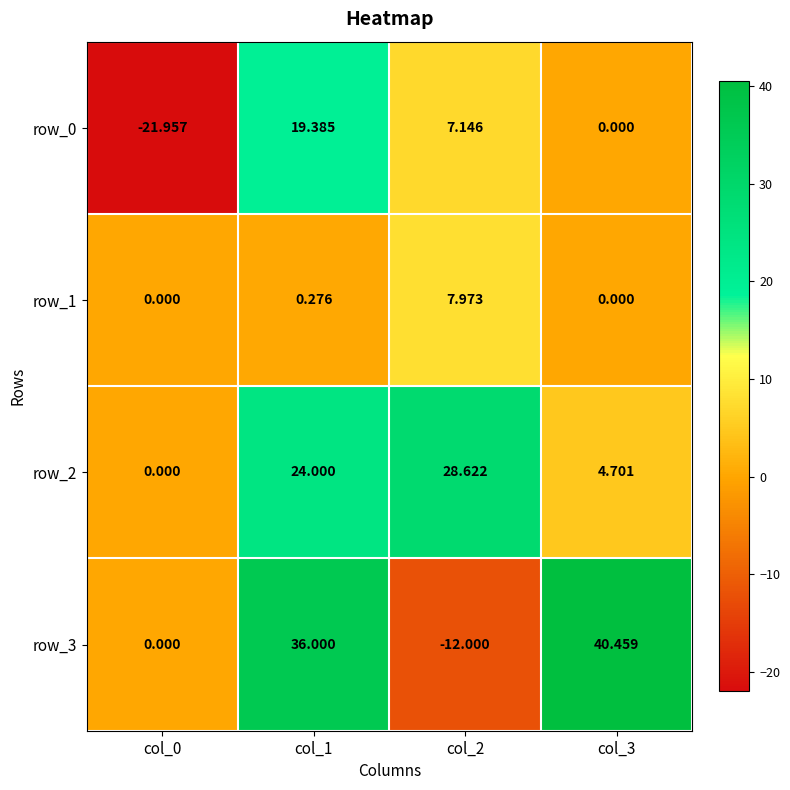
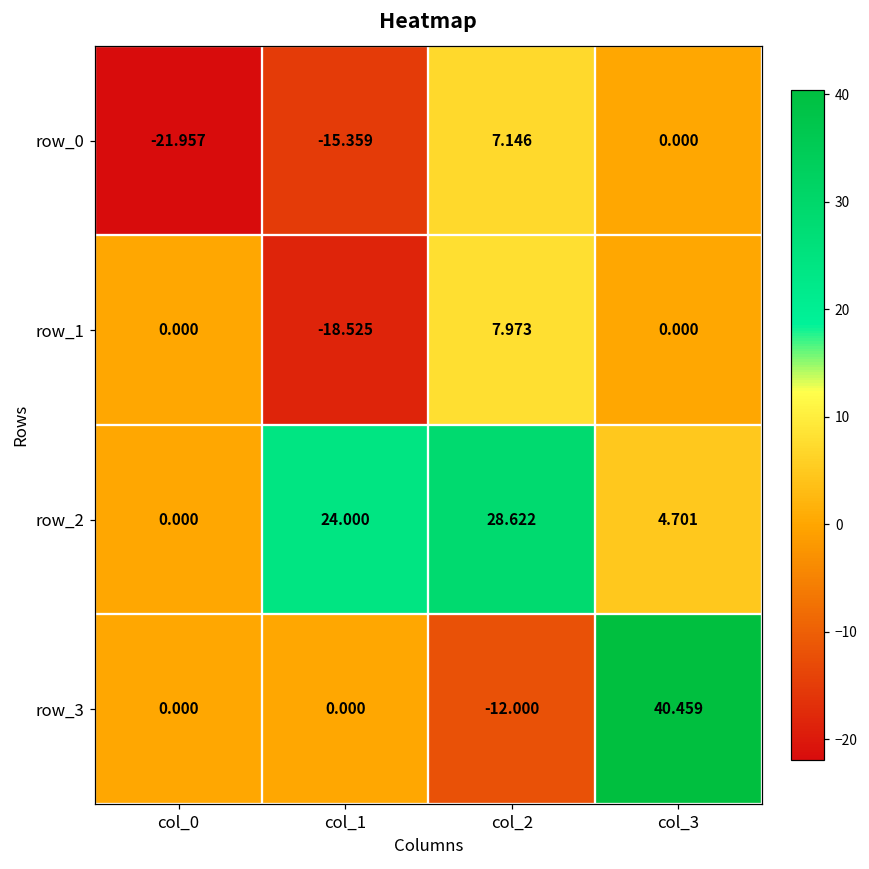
row_0, col_1: 19.385 -> -15.359
row_1, col_1: 0.276 -> -18.525
row_3, col_1: 36.000 -> 0.000
